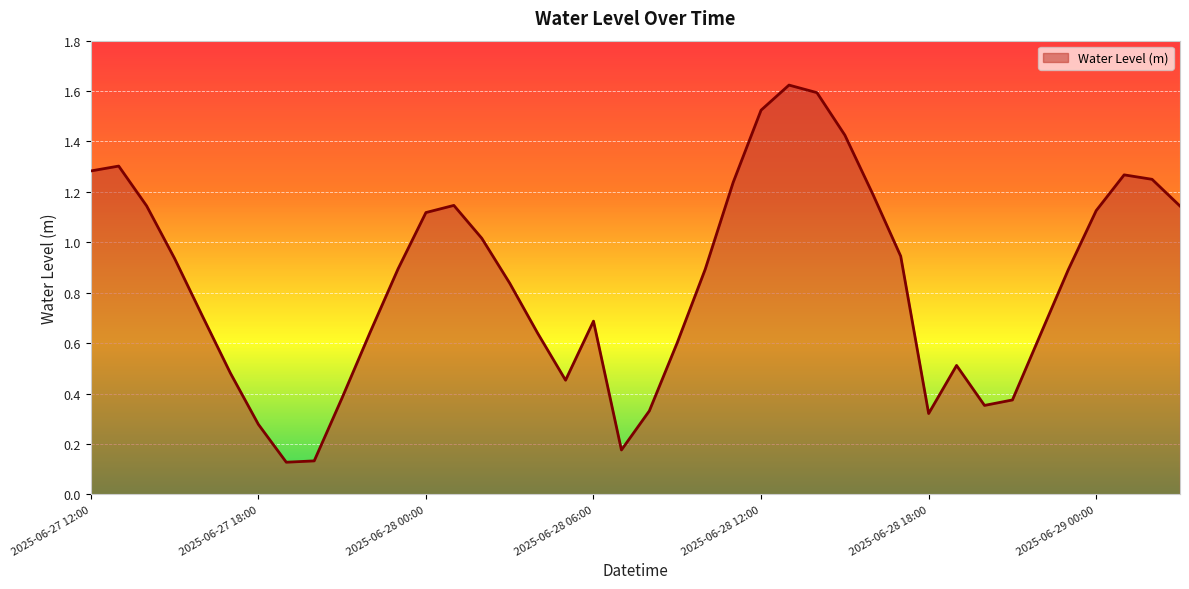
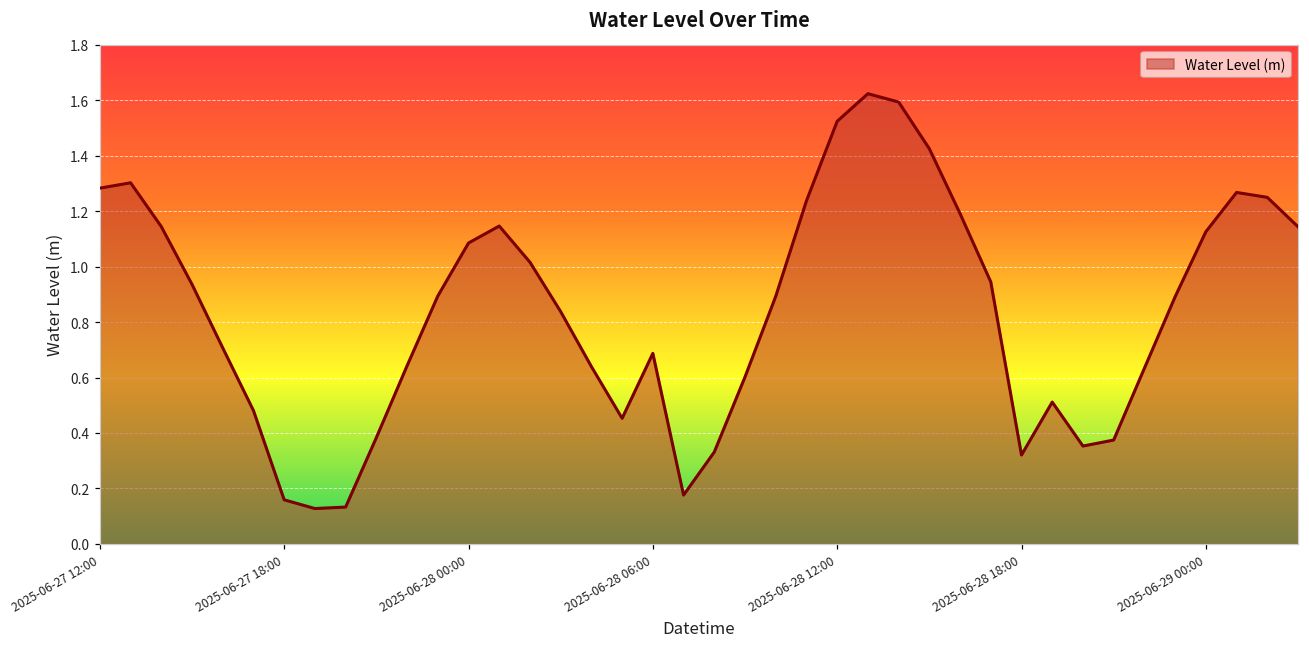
2025-06-27 18:00: 0.28 -> 0.16
2025-06-28 00:00: 1.12 -> 1.09
